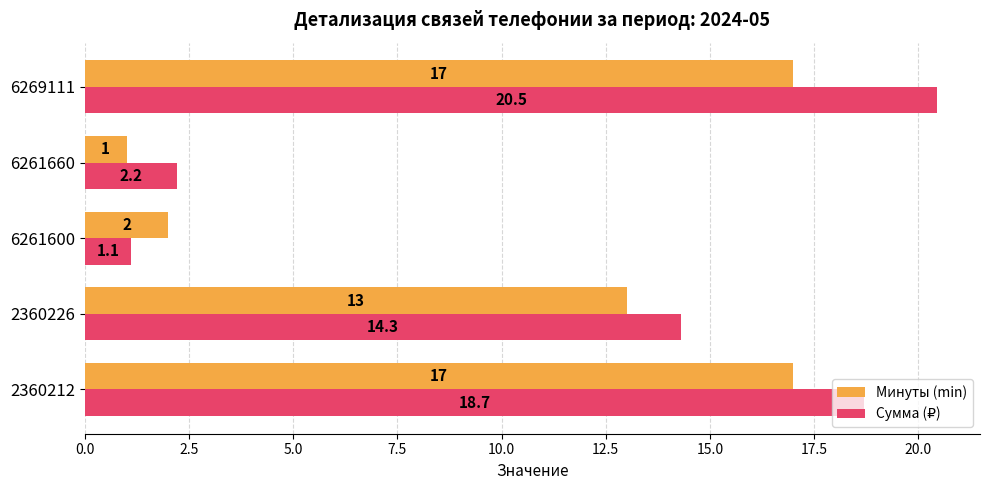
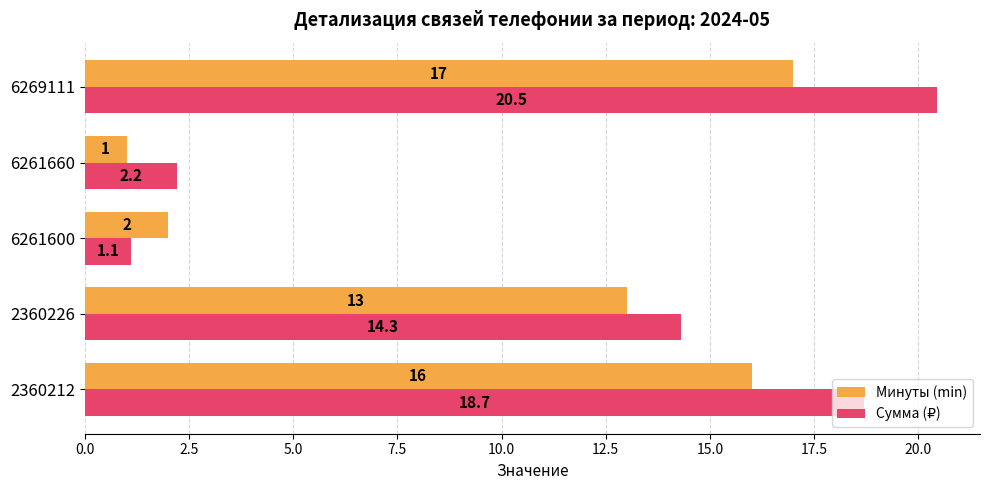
Минуты (min), 2360212: 17 -> 16
